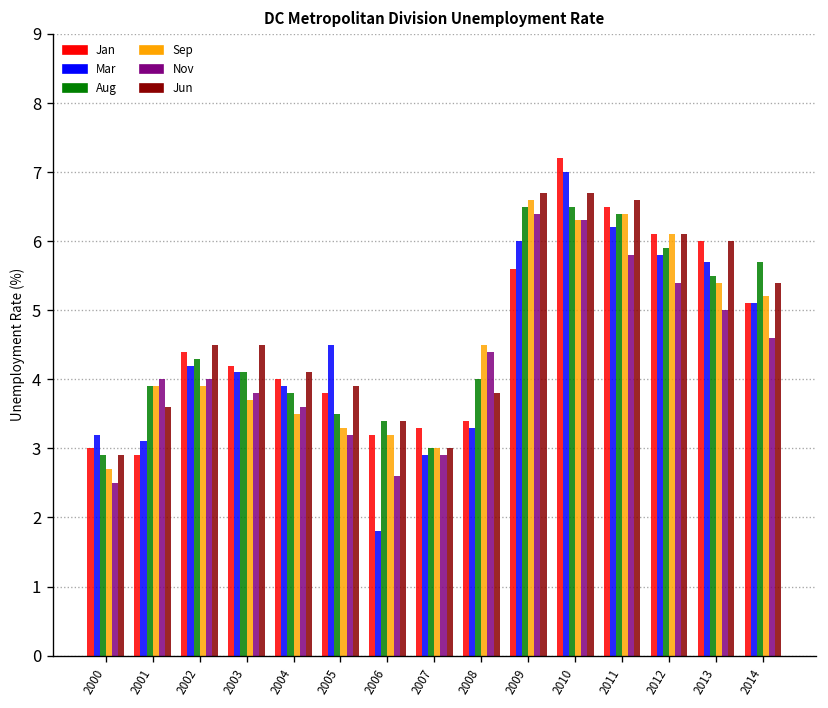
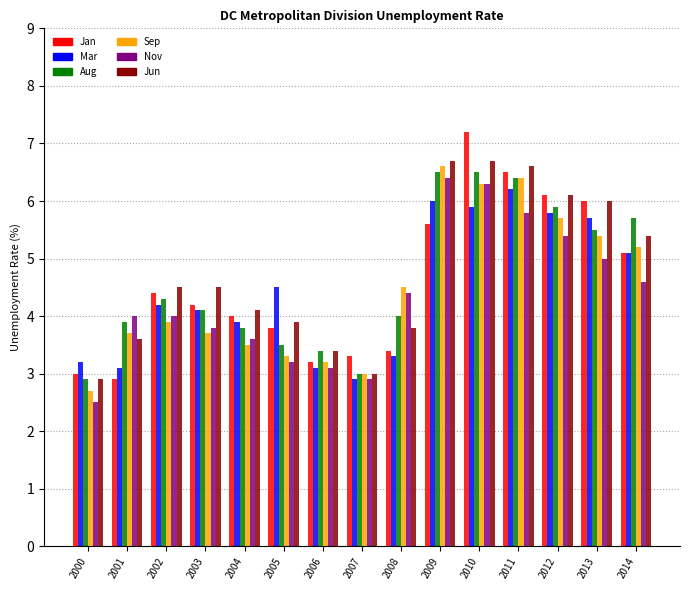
Sep, 2001: 3.9 -> 3.7
Mar, 2006: 1.8 -> 3.1
Nov, 2006: 2.6 -> 3.1
Mar, 2010: 7.0 -> 5.9
Sep, 2012: 6.1 -> 5.7
